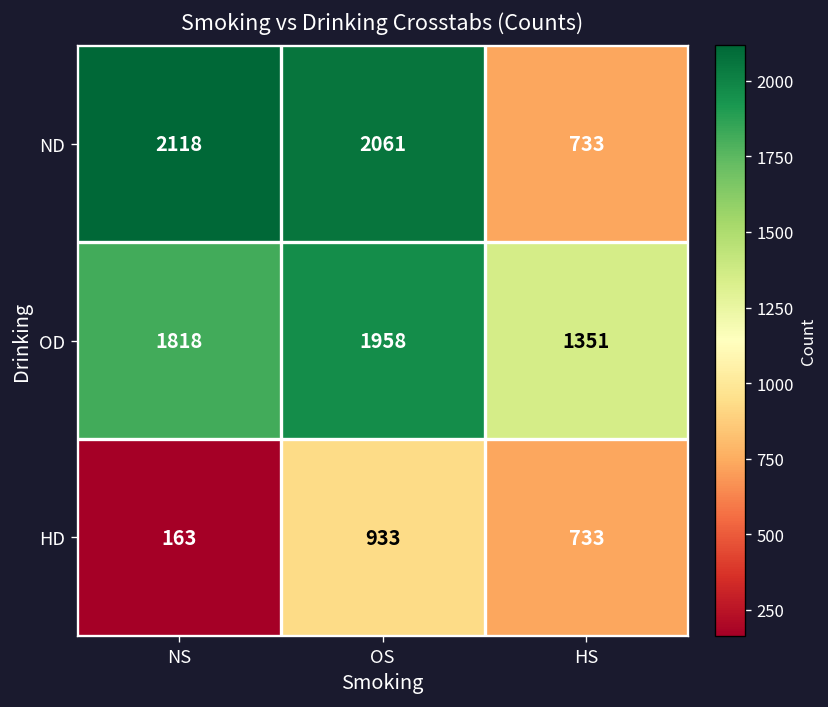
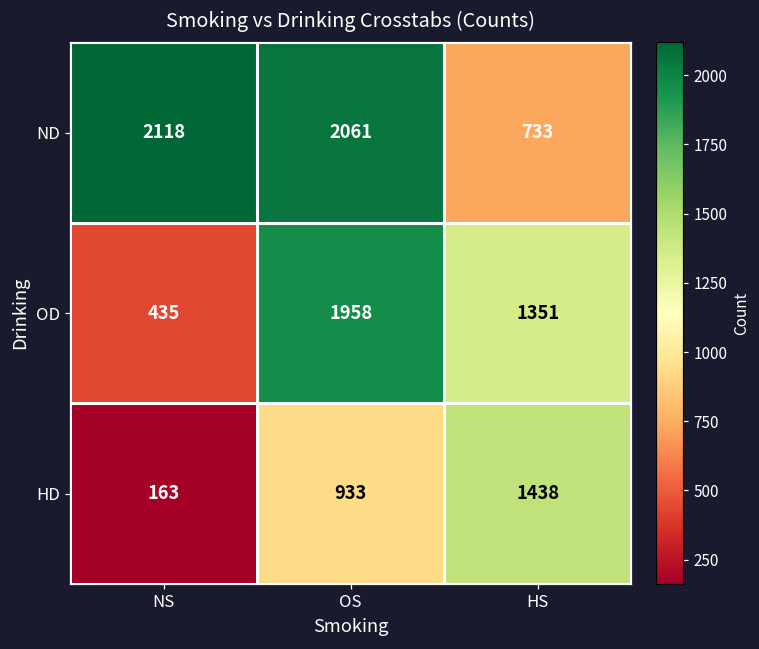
OD, NS: 1818 -> 435
HD, HS: 733 -> 1438
